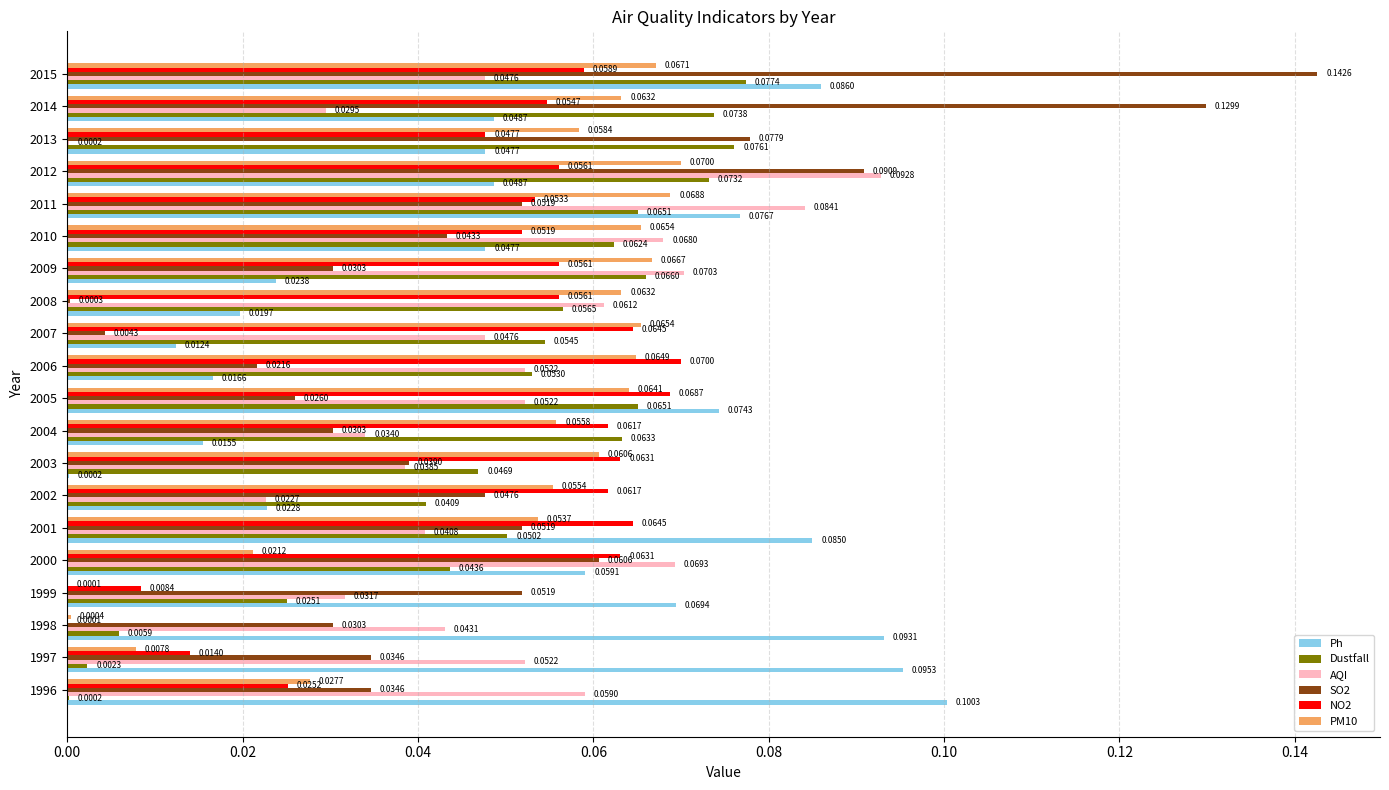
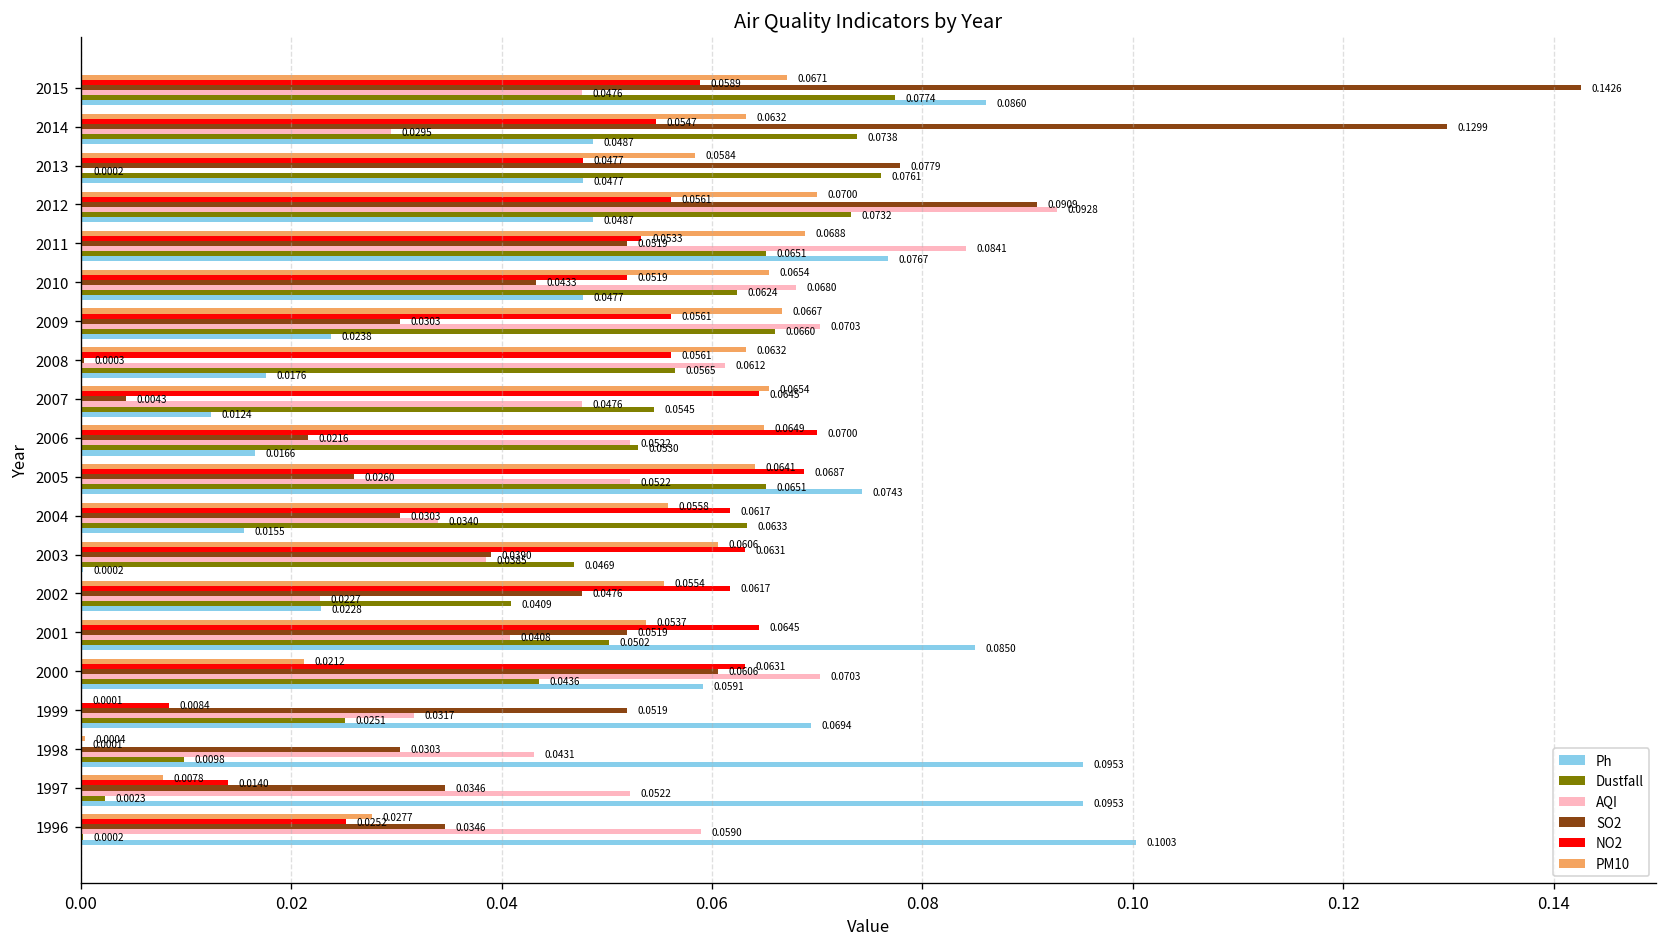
Ph, 2008: 0.0197 -> 0.0176
AQI, 2000: 0.0693 -> 0.0703
Dustfall, 1998: 0.0059 -> 0.0098
Ph, 1998: 0.0931 -> 0.0953
